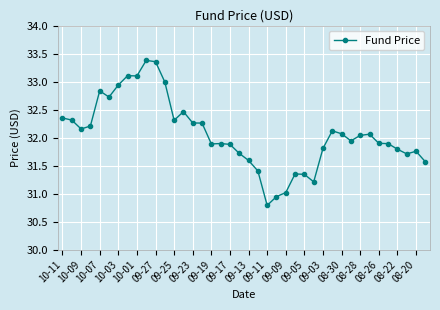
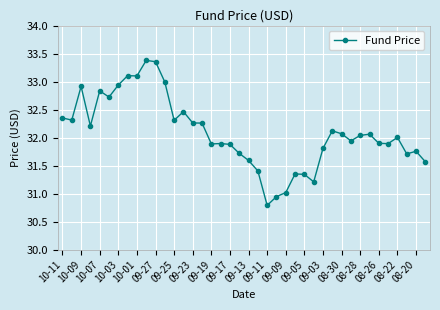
10-09: 32.2 -> 32.9
08-22: 31.8 -> 32.0
